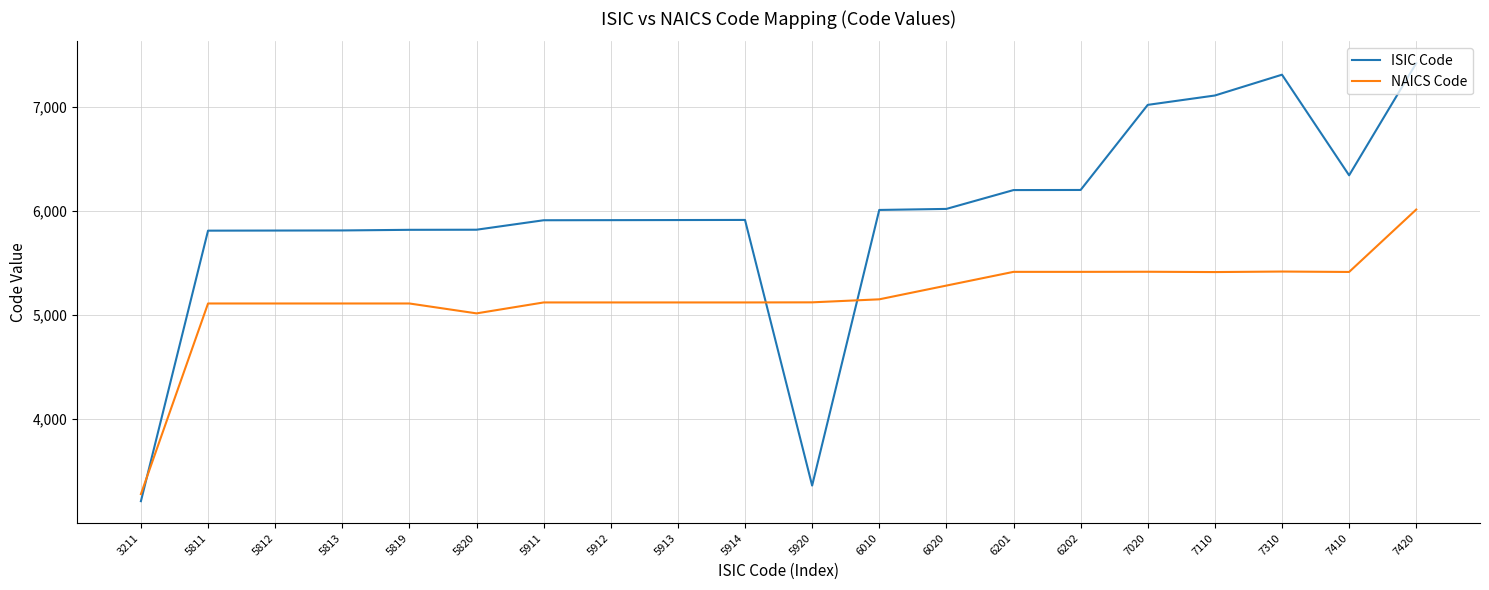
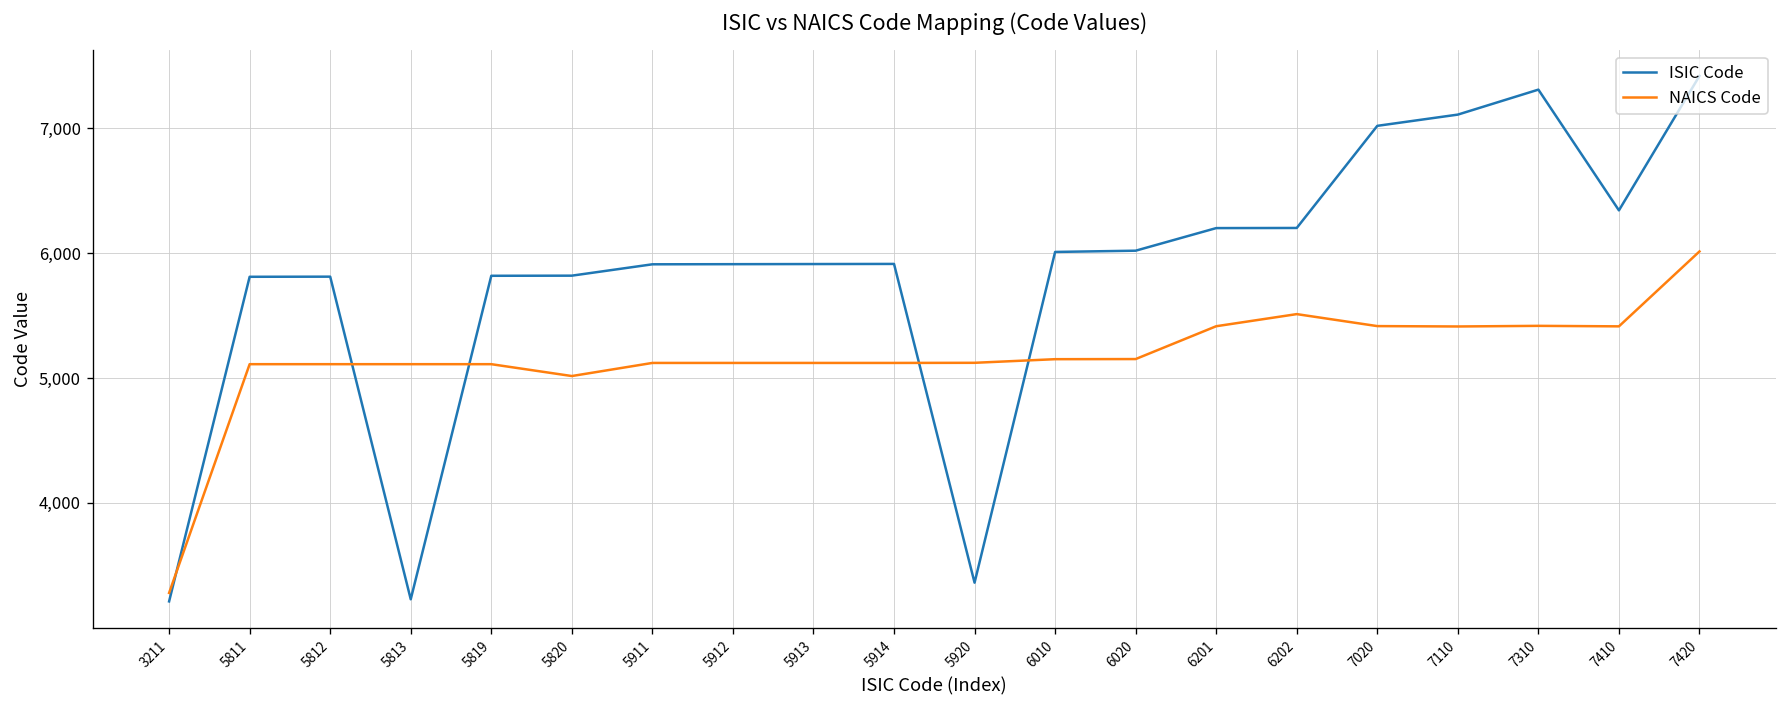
ISIC Code, 5813: 5,810 -> 3,230
NAICS Code, 6020: 5,280 -> 5,150
NAICS Code, 6202: 5,420 -> 5,510
